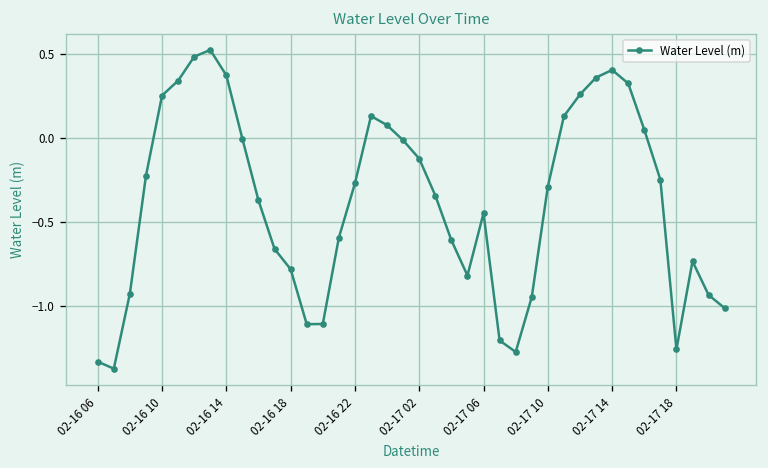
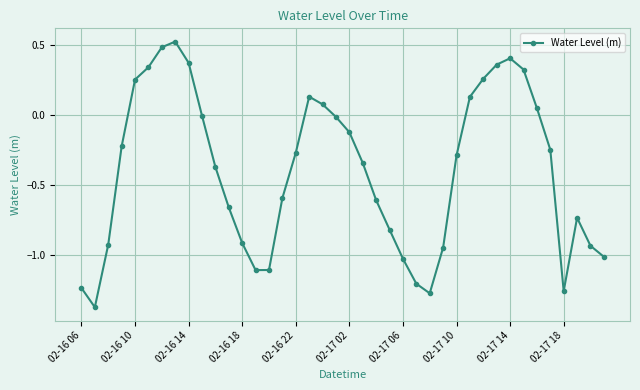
02-16 06: -1.33 -> -1.24
02-16 18: -0.78 -> -0.92
02-17 06: -0.45 -> -1.03
